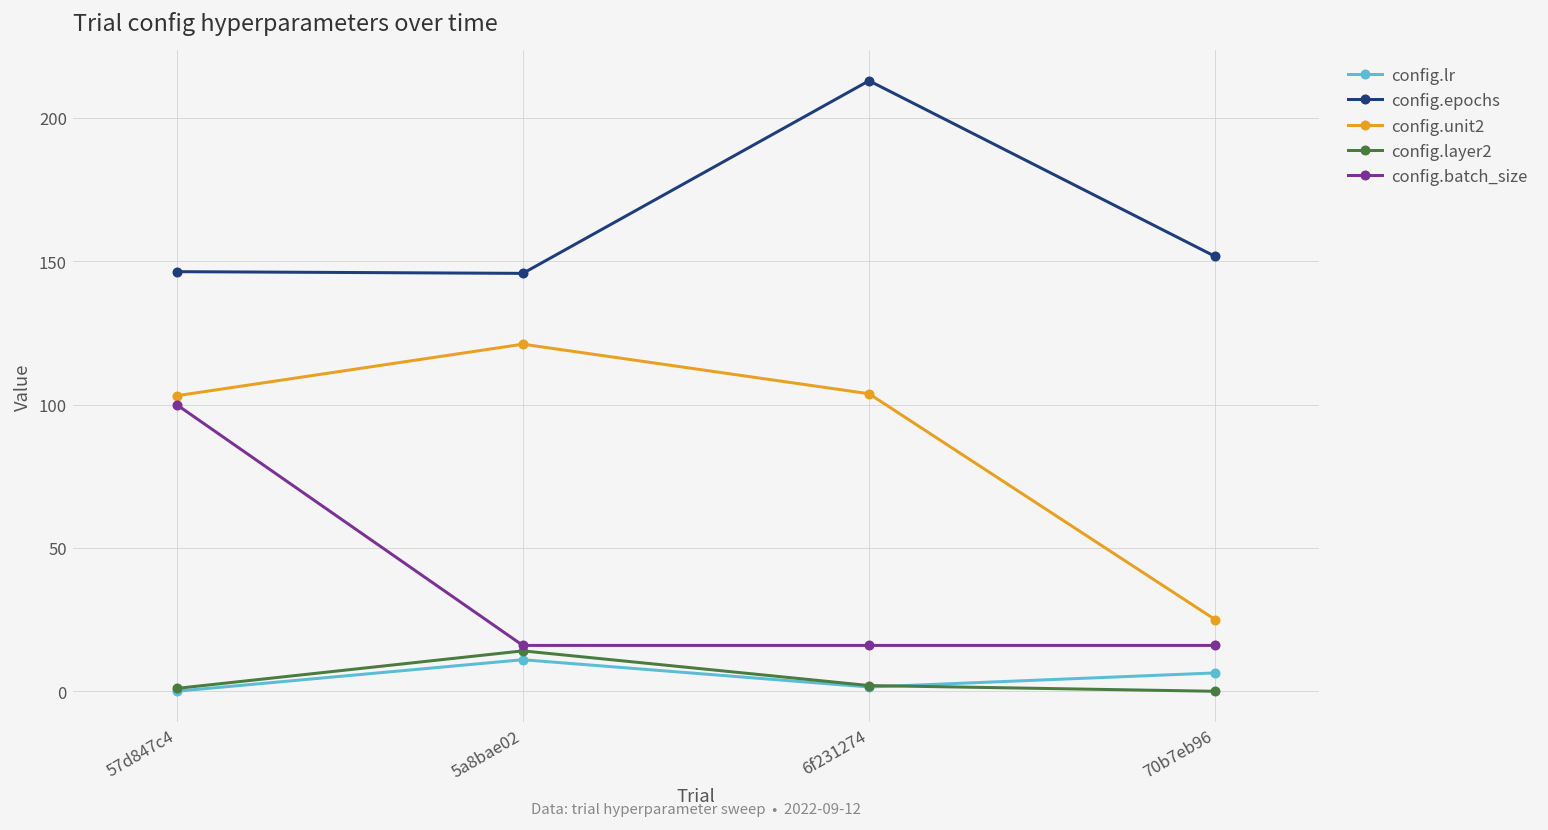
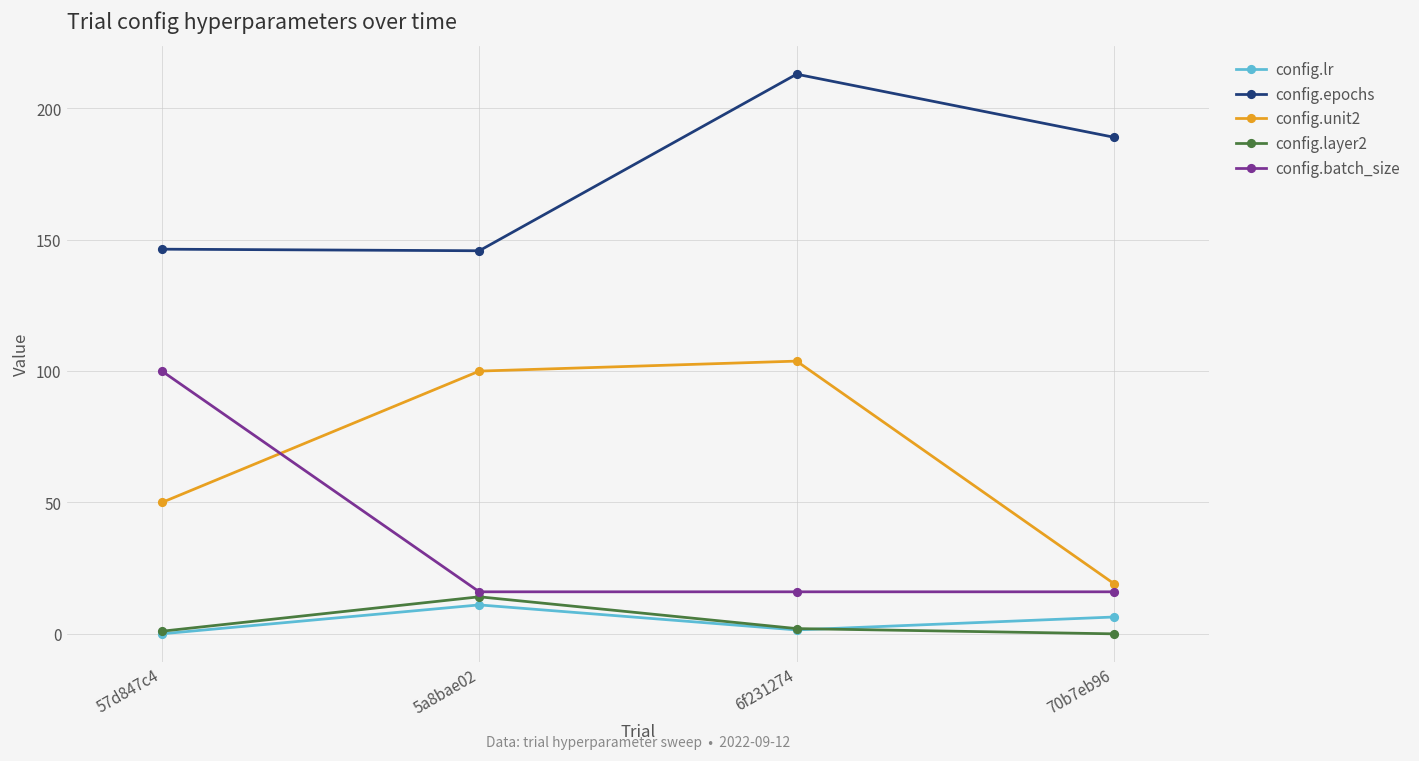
config.unit2, 57d847c4: 103 -> 50
config.unit2, 5a8bae02: 121 -> 100
config.epochs, 70b7eb96: 152 -> 189
config.unit2, 70b7eb96: 25 -> 19
